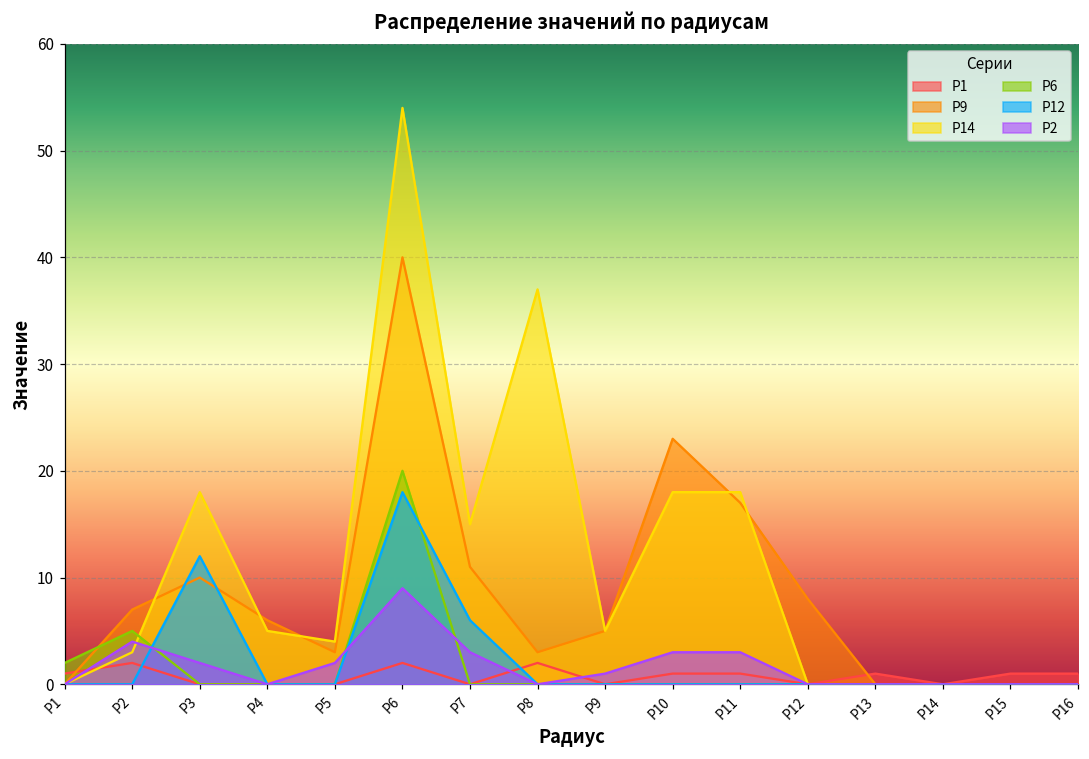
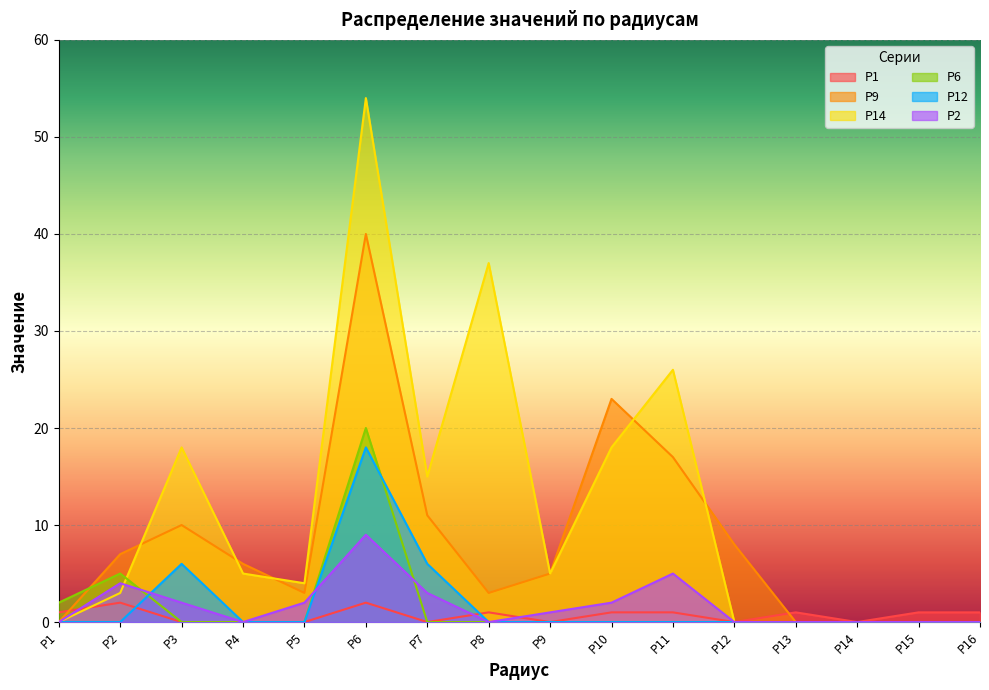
Р12, Р3: 12 -> 6
Р1, Р8: 2 -> 1
Р2, Р10: 3 -> 2
Р14, Р11: 18 -> 26
Р2, Р11: 3 -> 5
